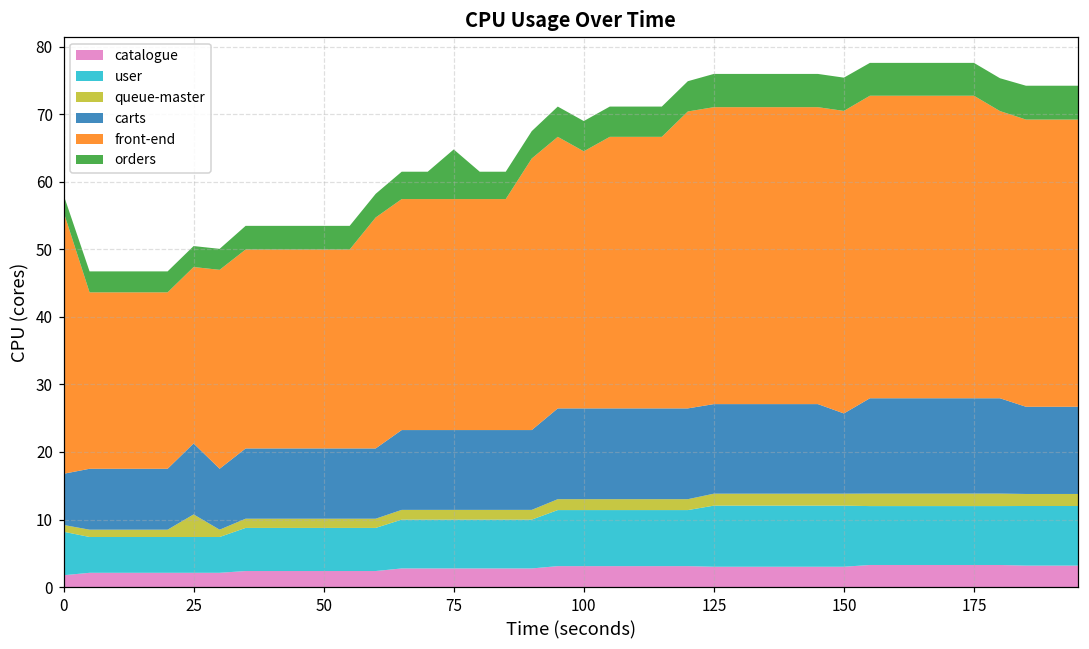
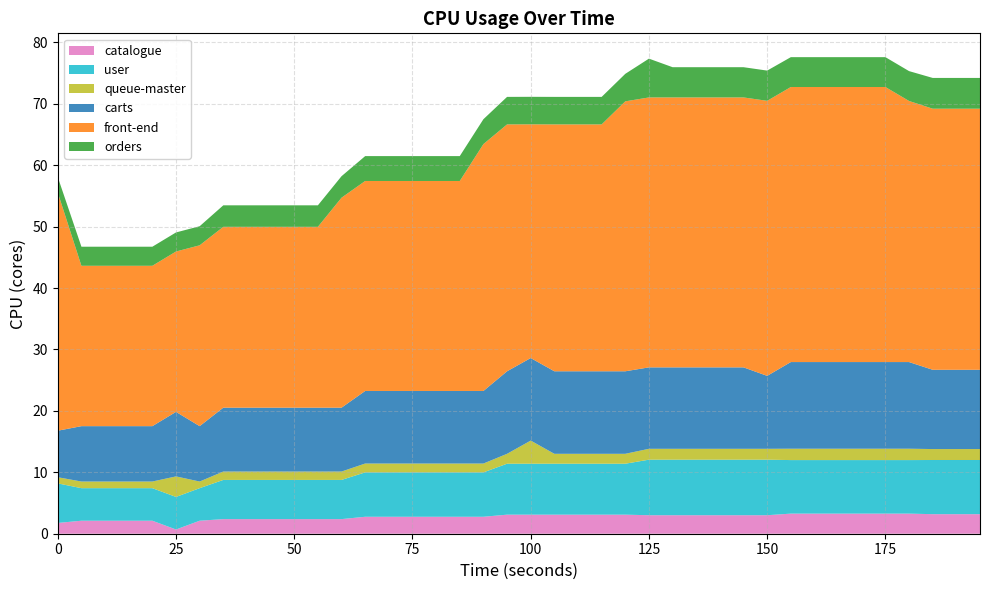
catalogue, 25: 2 -> 1
orders, 75: 7 -> 4
queue-master, 100: 2 -> 4
orders, 125: 5 -> 6
